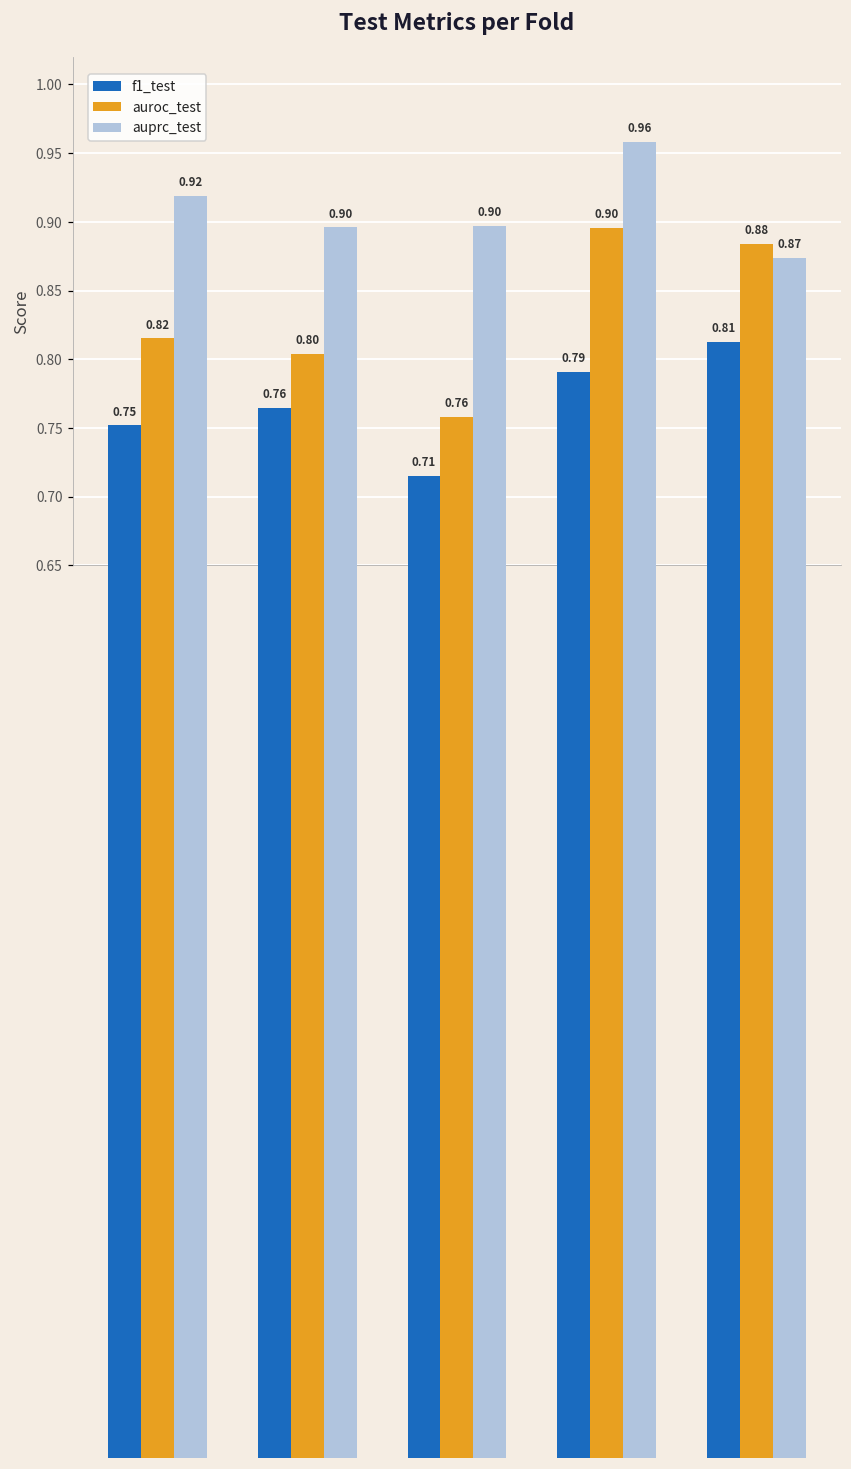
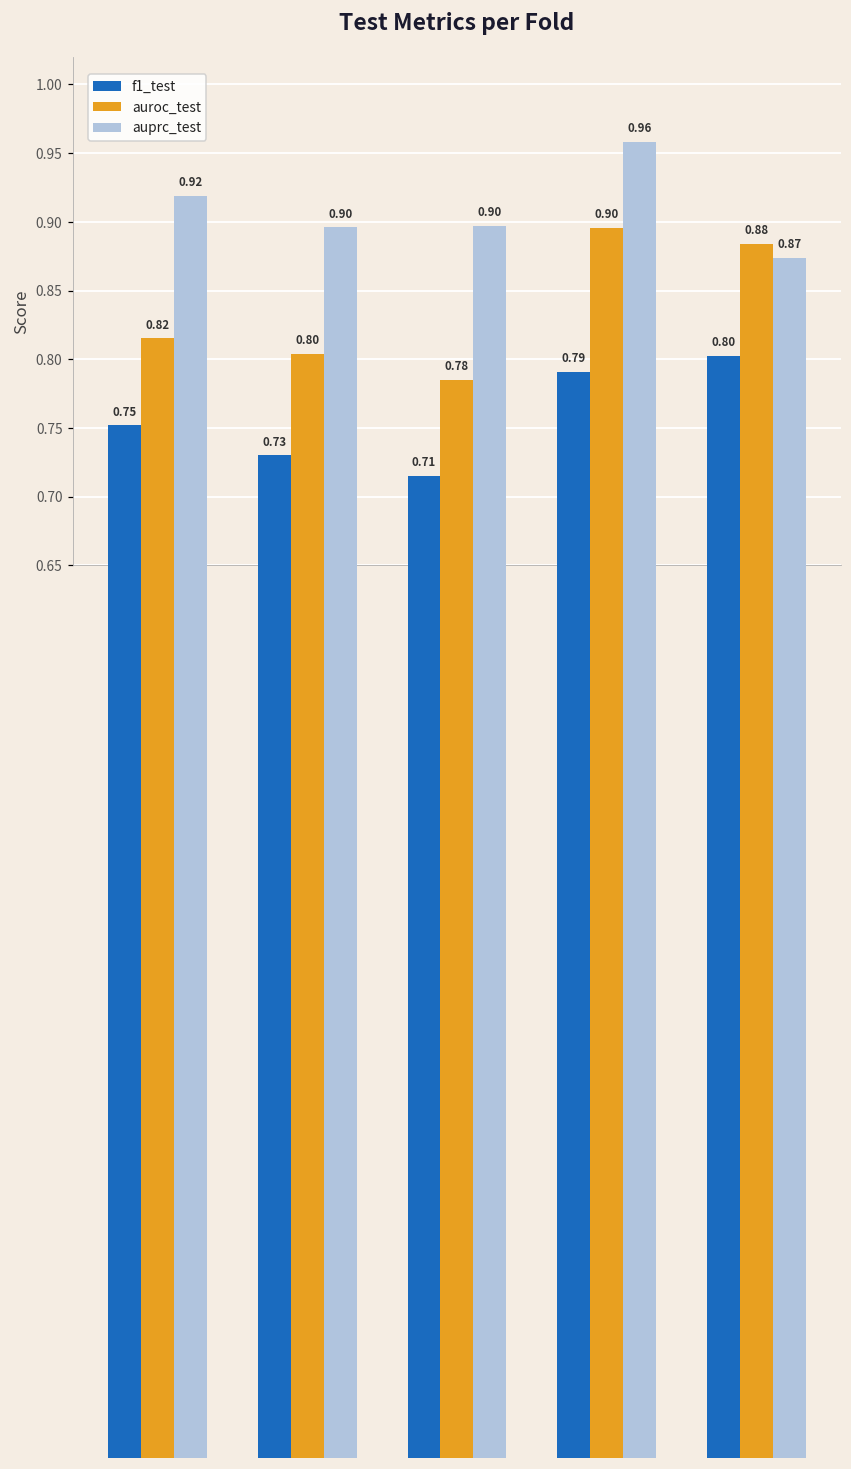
f1_test, Fold 1: 0.76 -> 0.73
auroc_test, Fold 2: 0.76 -> 0.78
f1_test, Fold 4: 0.81 -> 0.80
